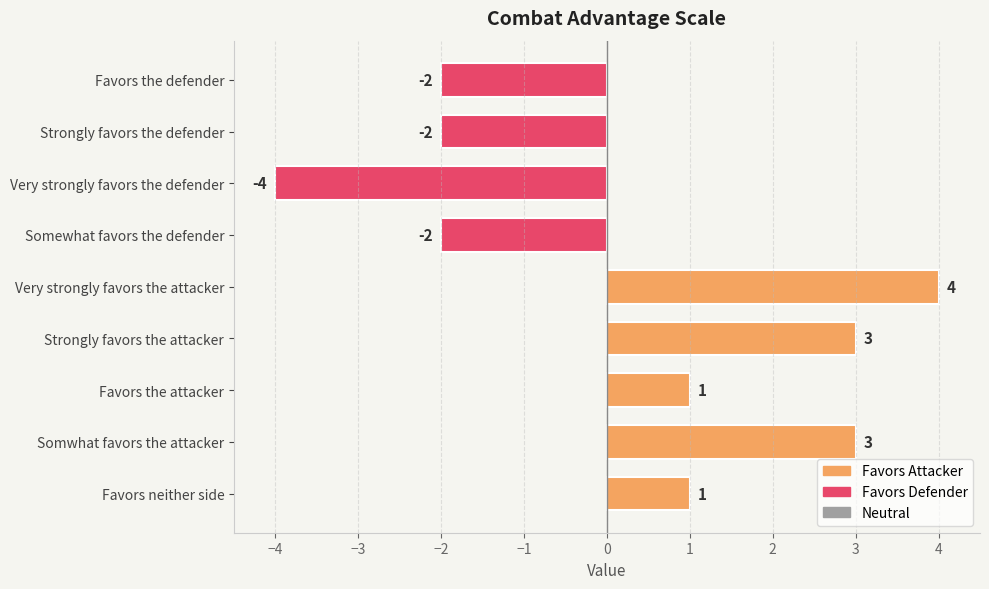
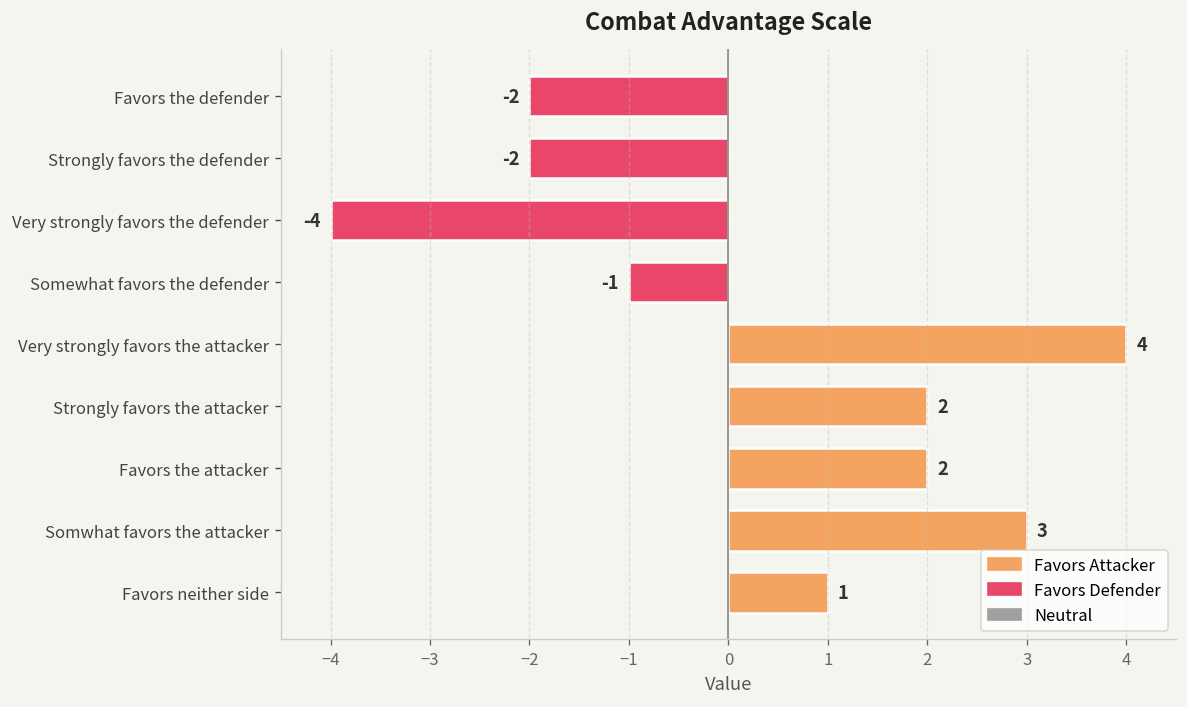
Somewhat favors the defender: -2 -> -1
Strongly favors the attacker: 3 -> 2
Favors the attacker: 1 -> 2
